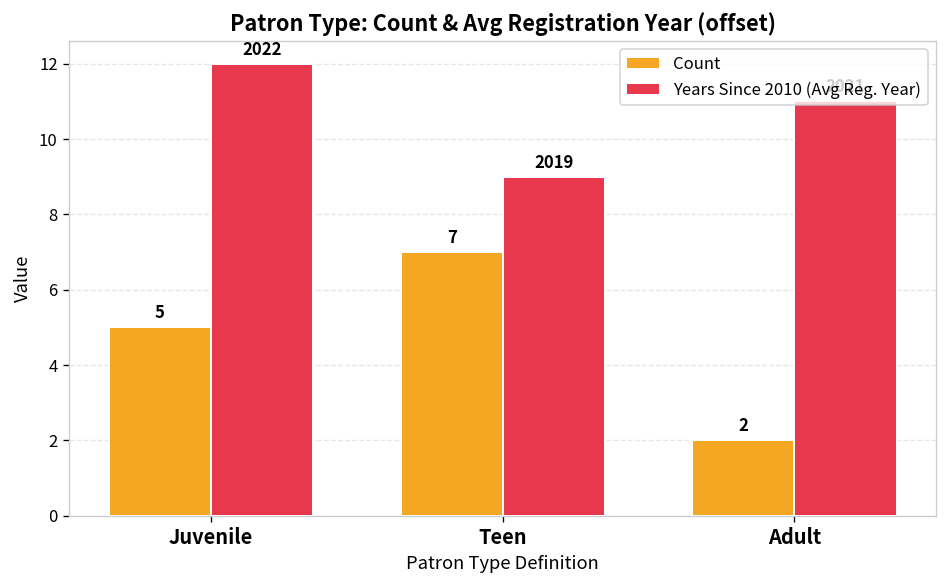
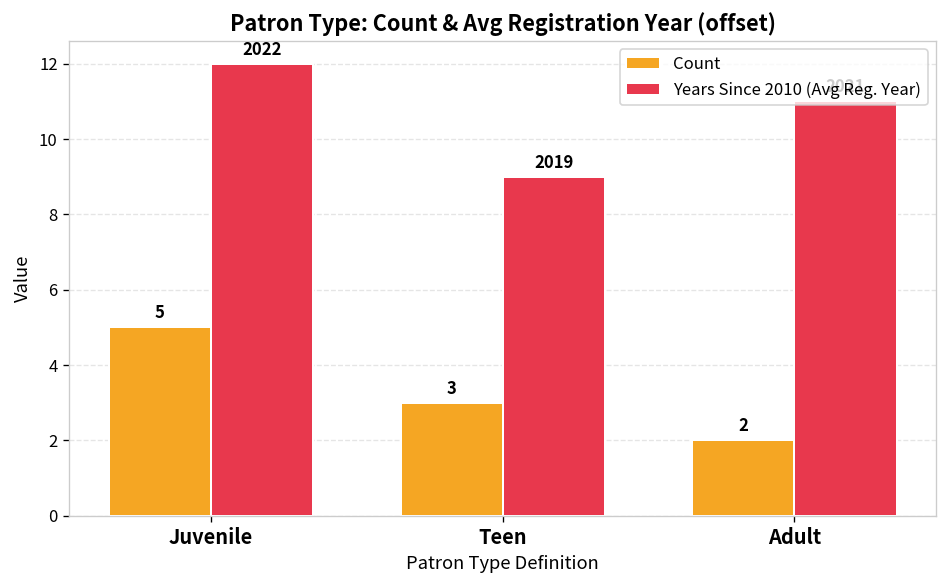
Count, Teen: 7 -> 3
